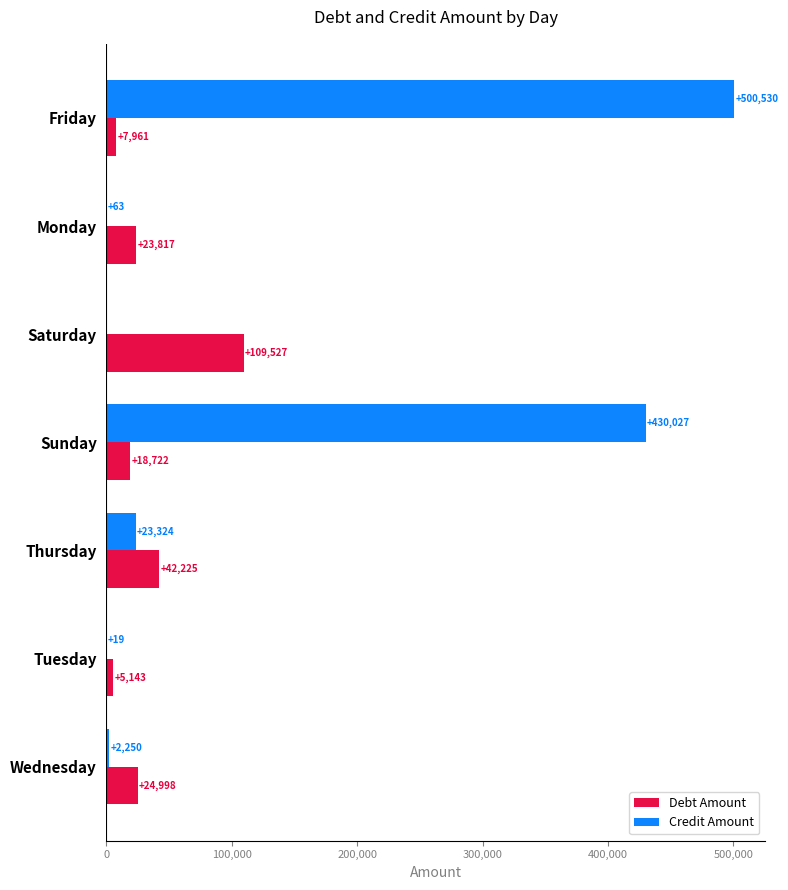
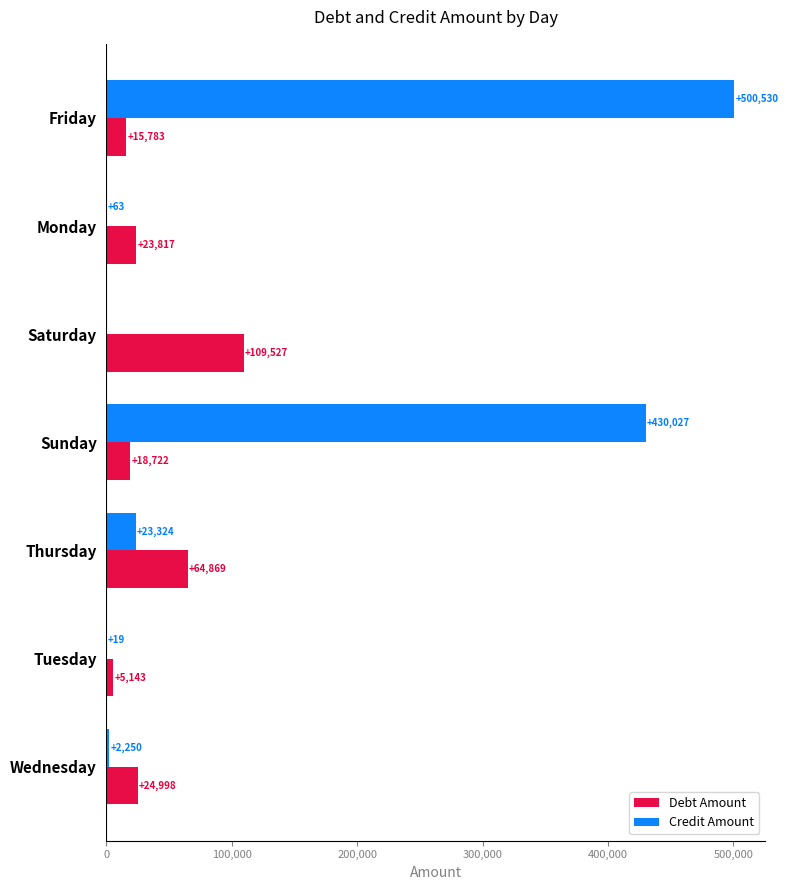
Debt Amount, Friday: +7,961 -> +15,783
Debt Amount, Thursday: +42,225 -> +64,869
